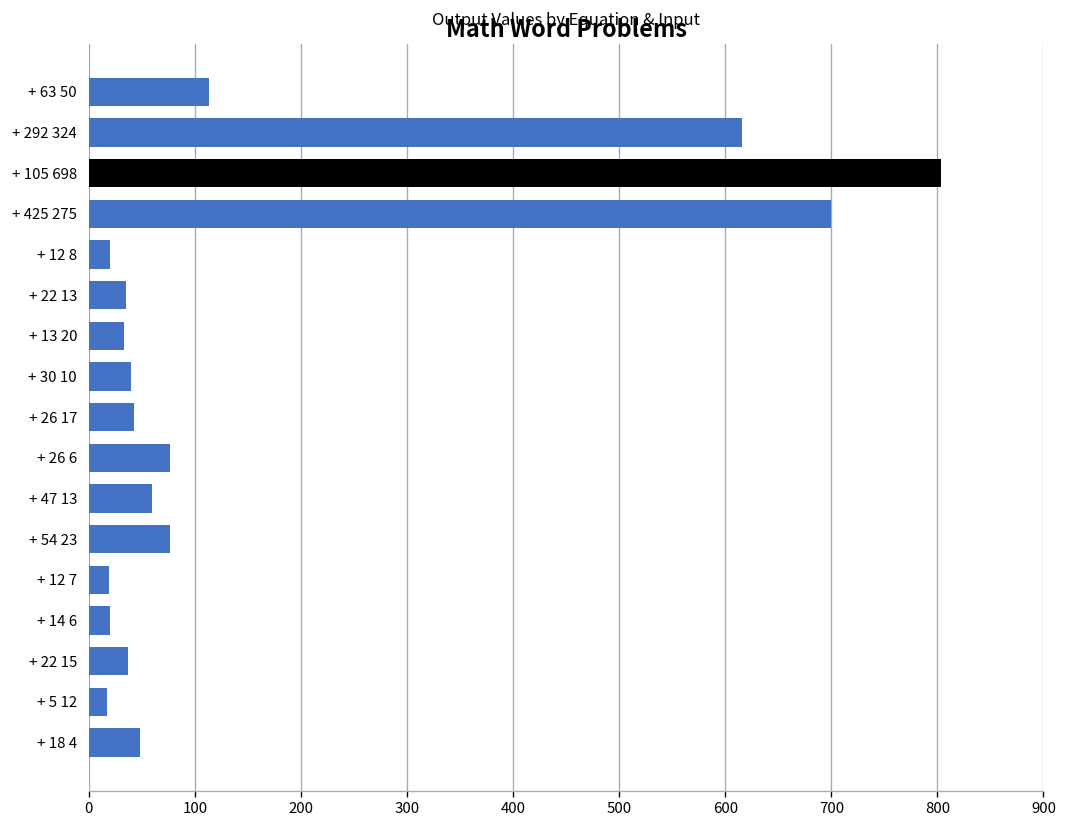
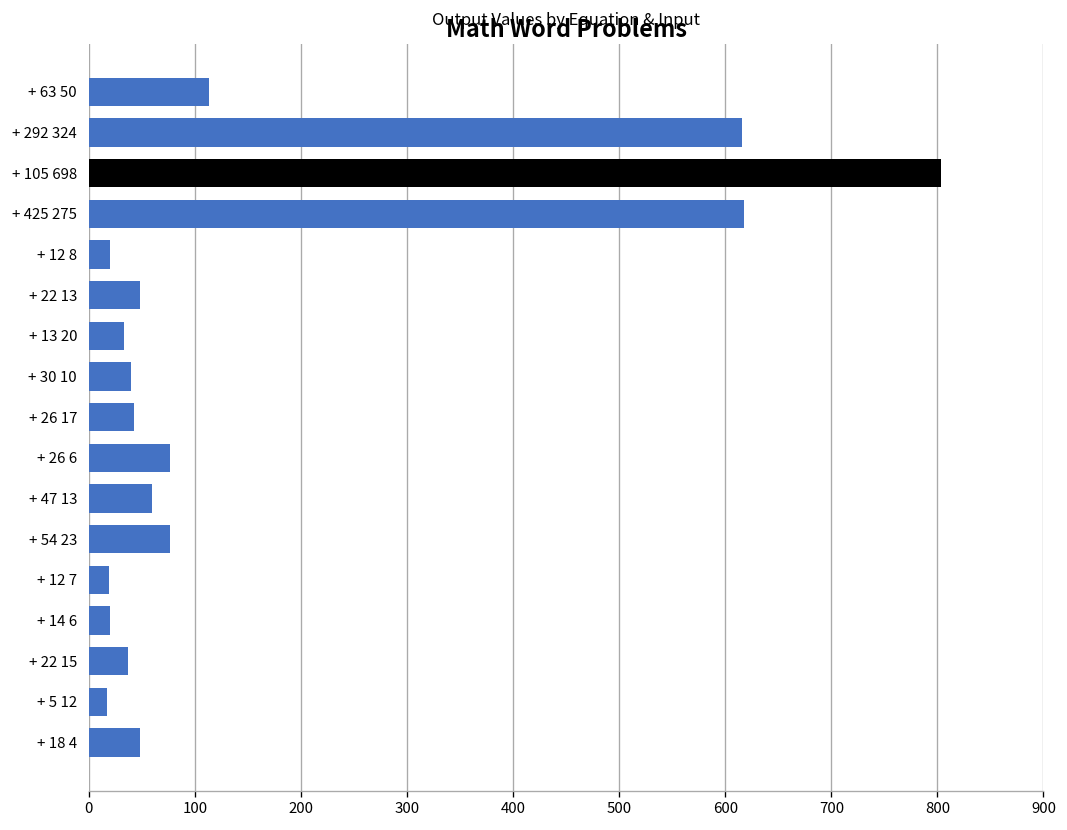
+ 425 275: 700 -> 620
+ 22 13: 40 -> 50
